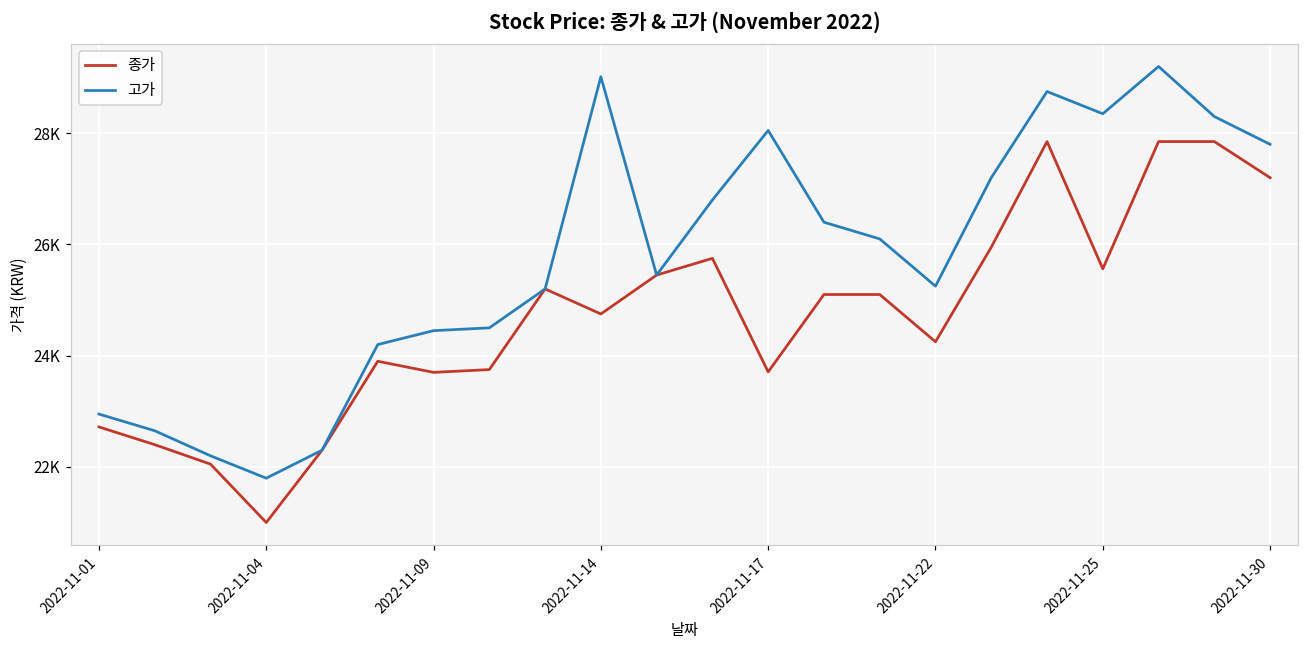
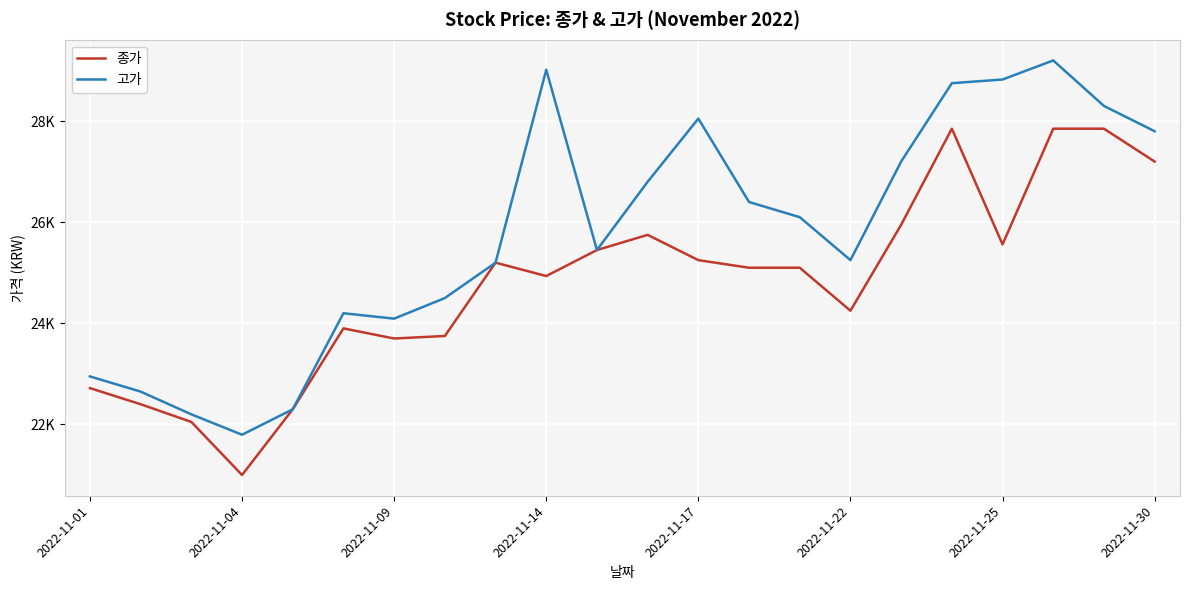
고가, 2022-11-09: 24500 -> 24100
종가, 2022-11-14: 24800 -> 24900
종가, 2022-11-17: 23700 -> 25300
고가, 2022-11-25: 28400 -> 28800
